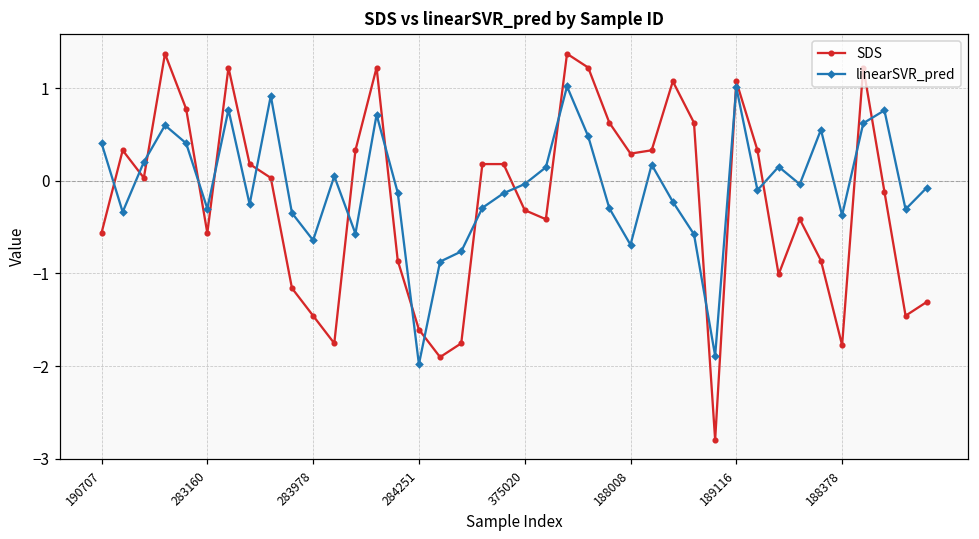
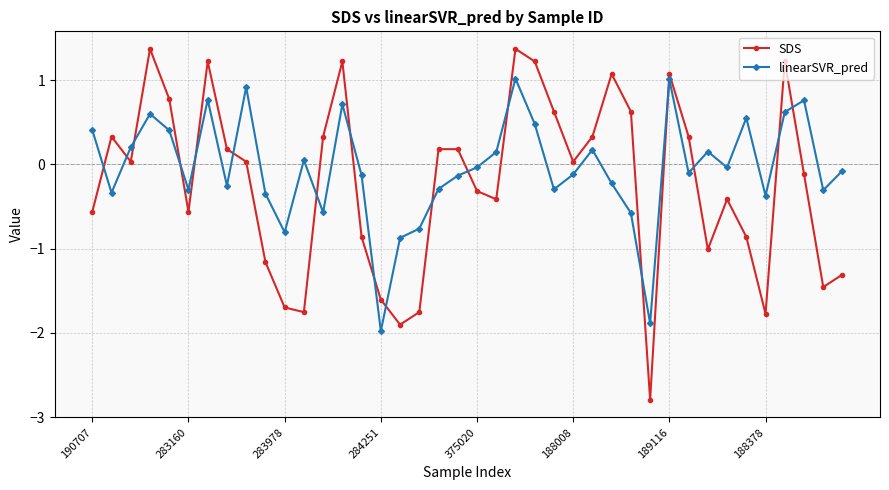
SDS, 283978: -1.5 -> -1.7
linearSVR_pred, 283978: -0.6 -> -0.8
SDS, 188008: 0.3 -> 0.0
linearSVR_pred, 188008: -0.7 -> -0.1
